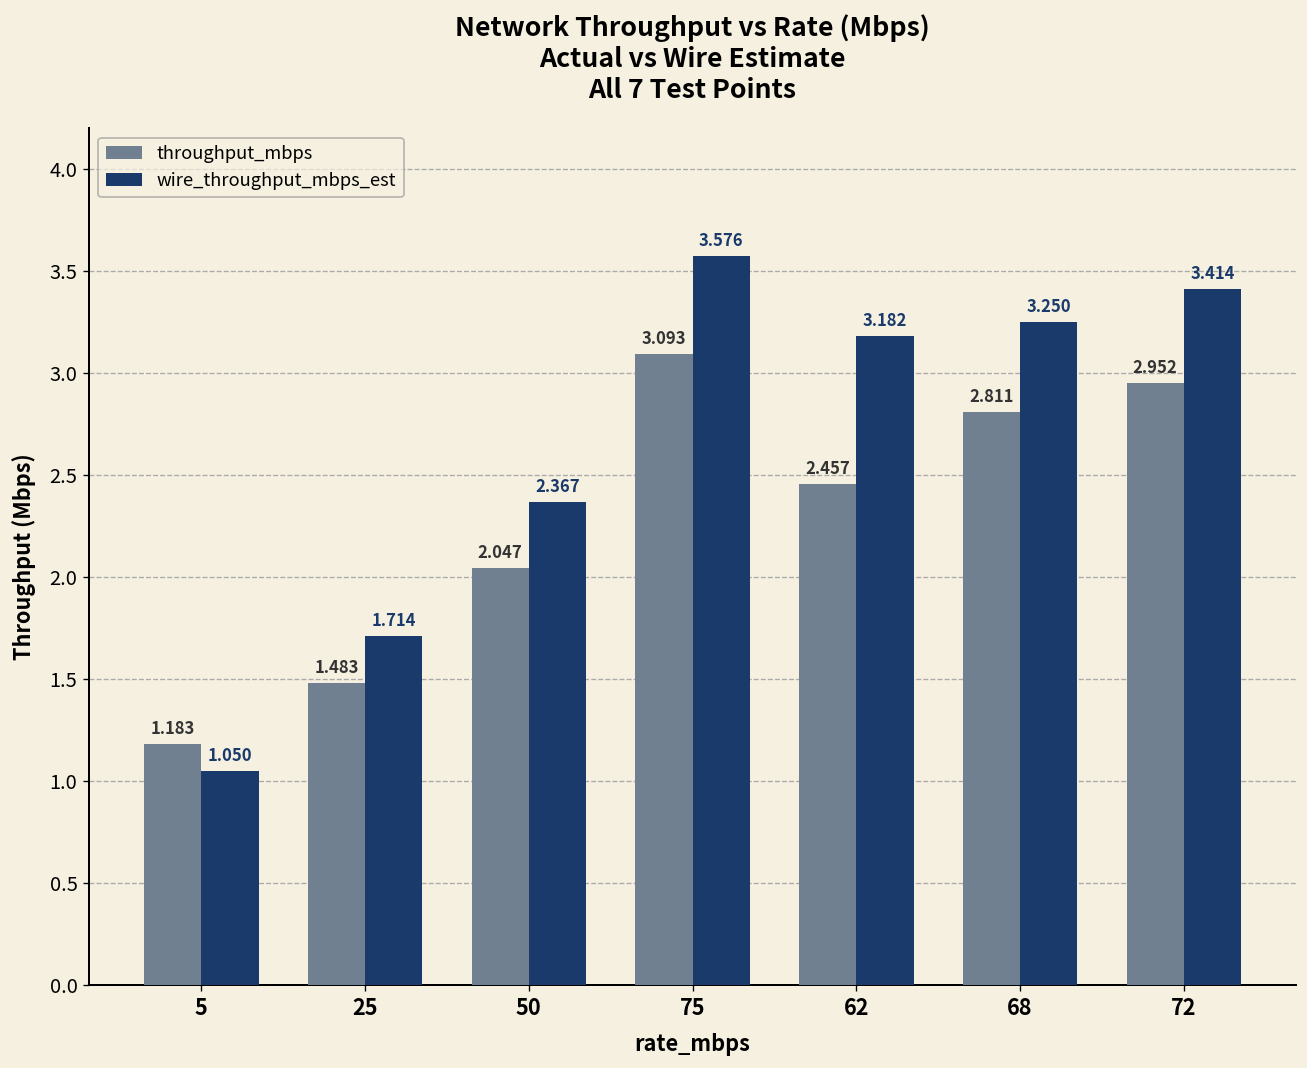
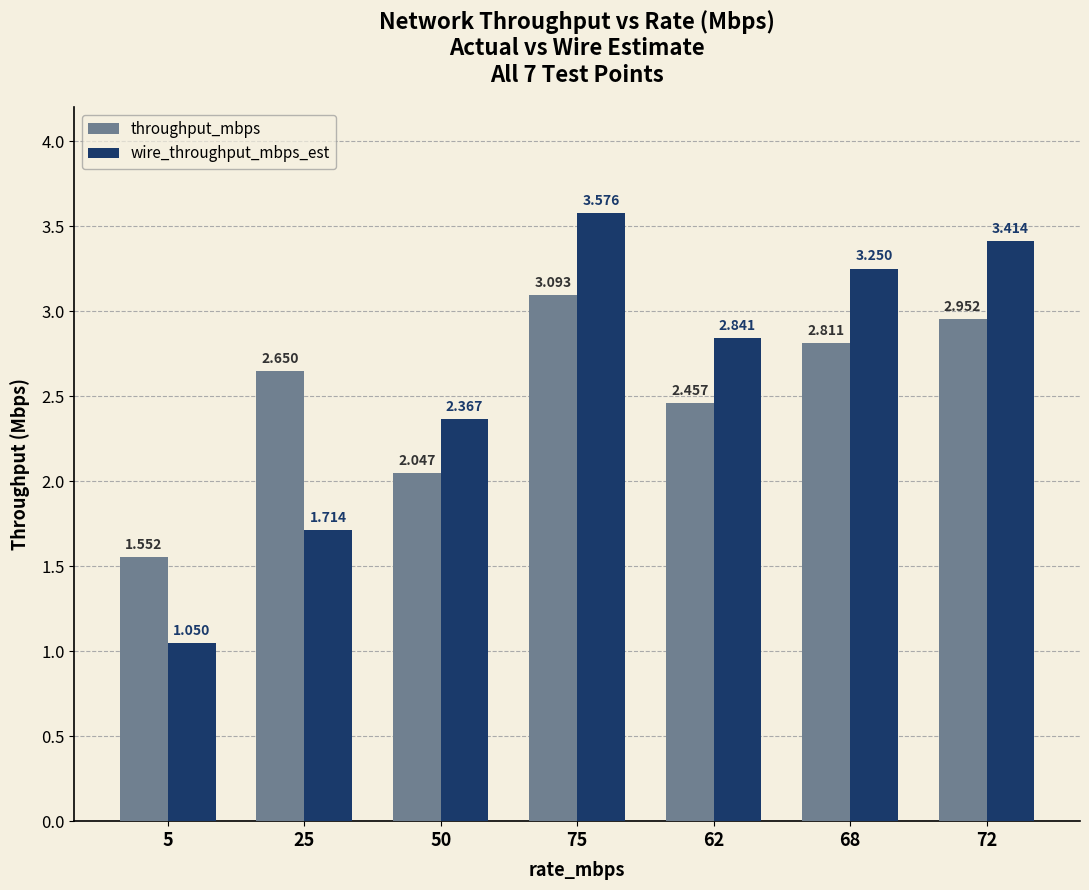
throughput_mbps, 5: 1.183 -> 1.552
throughput_mbps, 25: 1.483 -> 2.650
wire_throughput_mbps_est, 62: 3.182 -> 2.841
